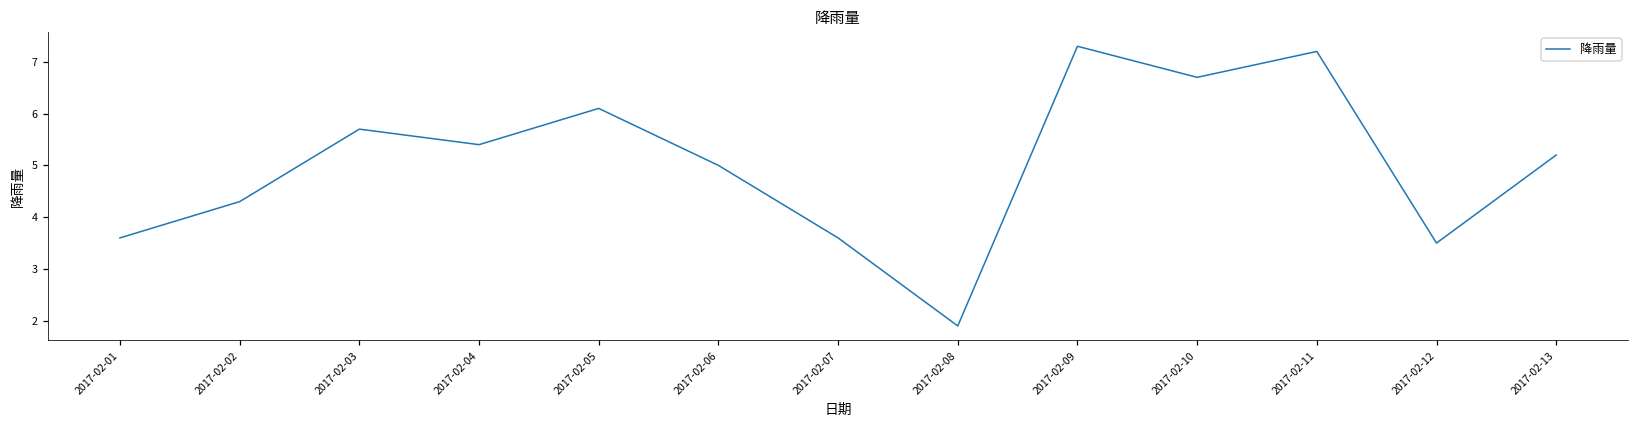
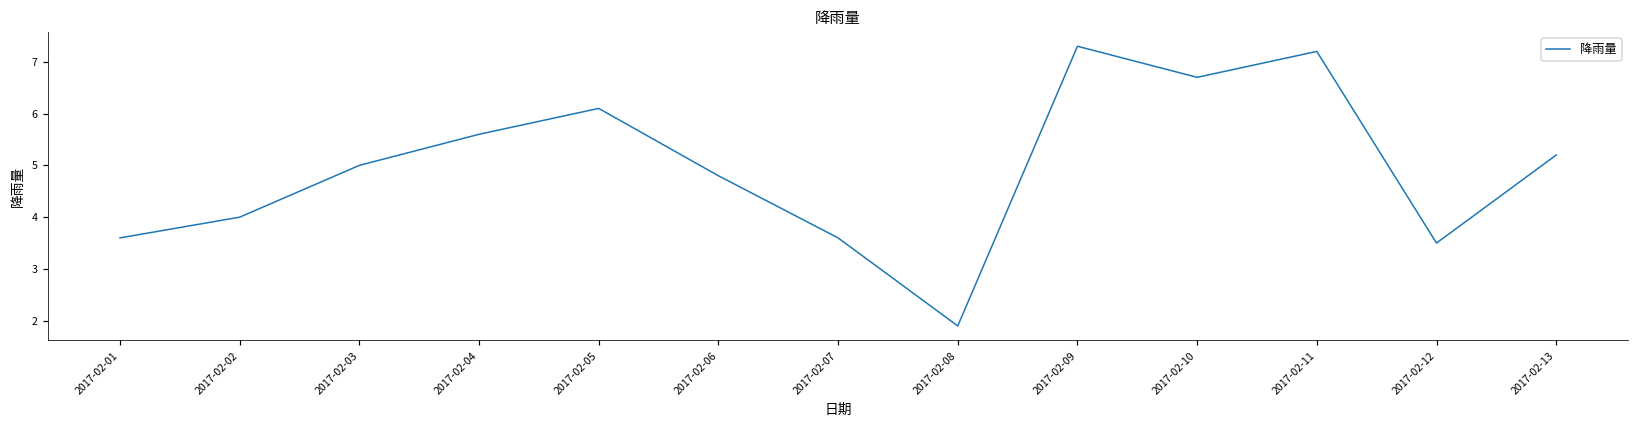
2017-02-02: 4.3 -> 4.0
2017-02-03: 5.7 -> 5.0
2017-02-04: 5.4 -> 5.6
2017-02-06: 5.0 -> 4.8
